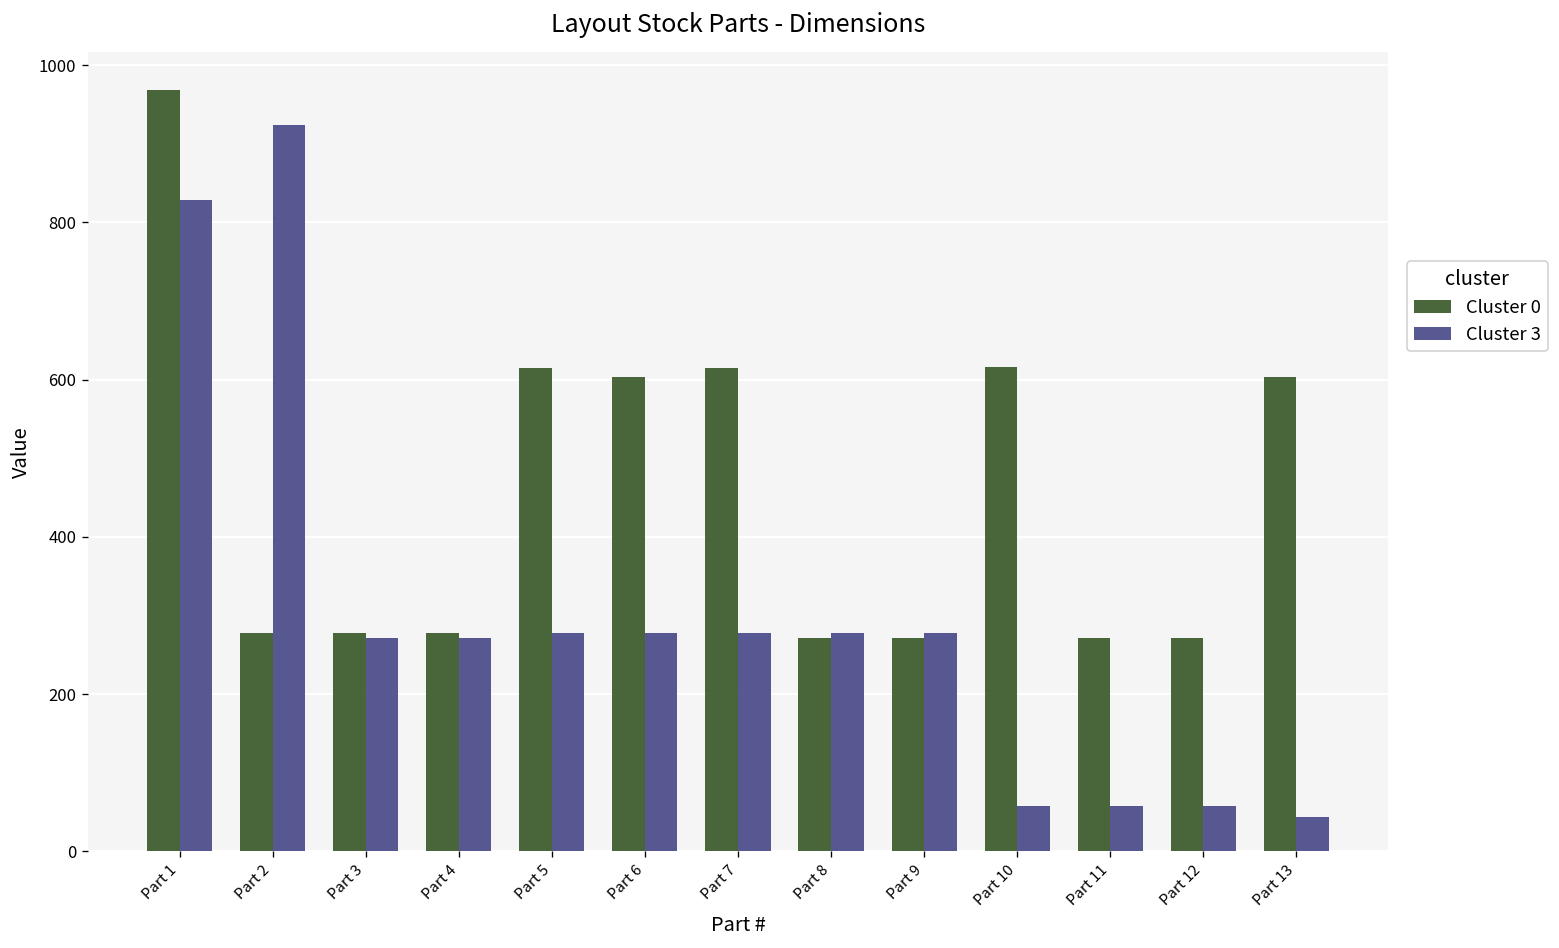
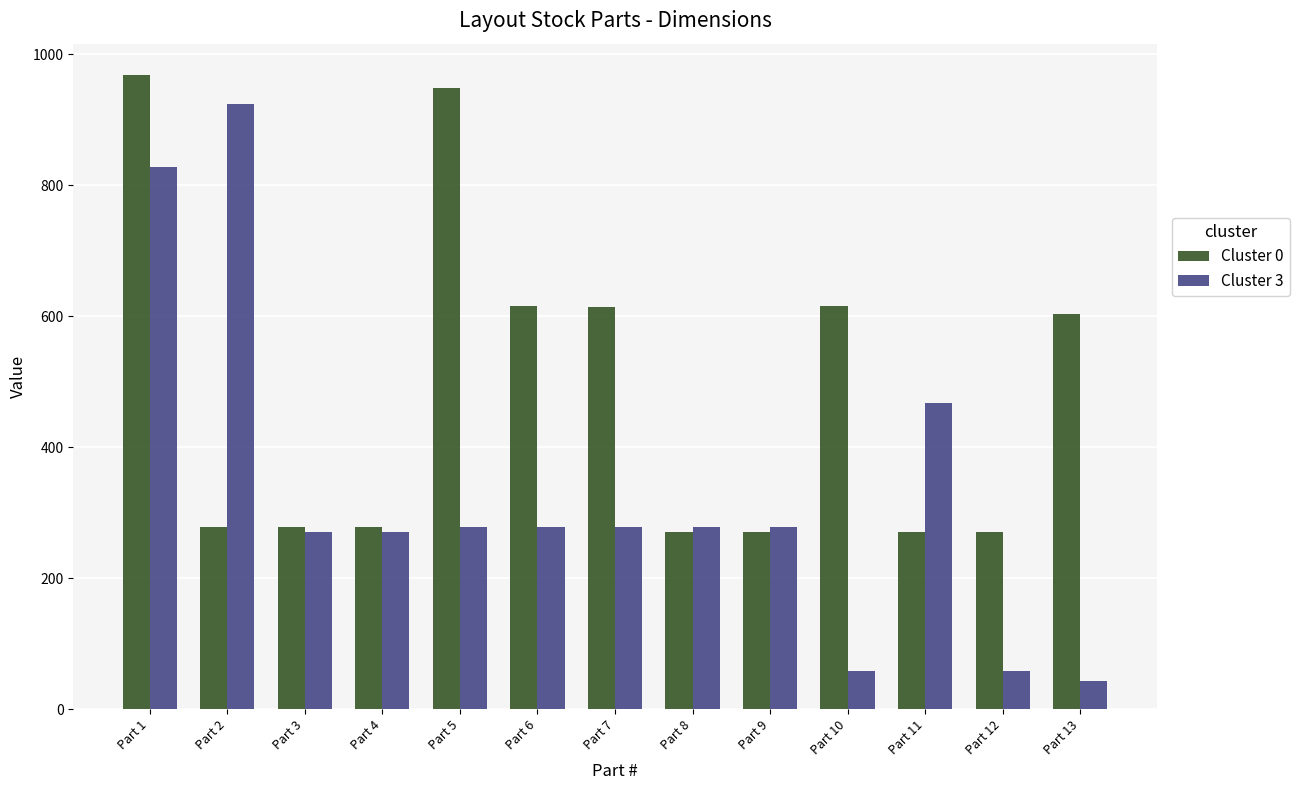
Cluster 0, Part 5: 620 -> 950
Cluster 0, Part 6: 600 -> 620
Cluster 3, Part 11: 60 -> 470
